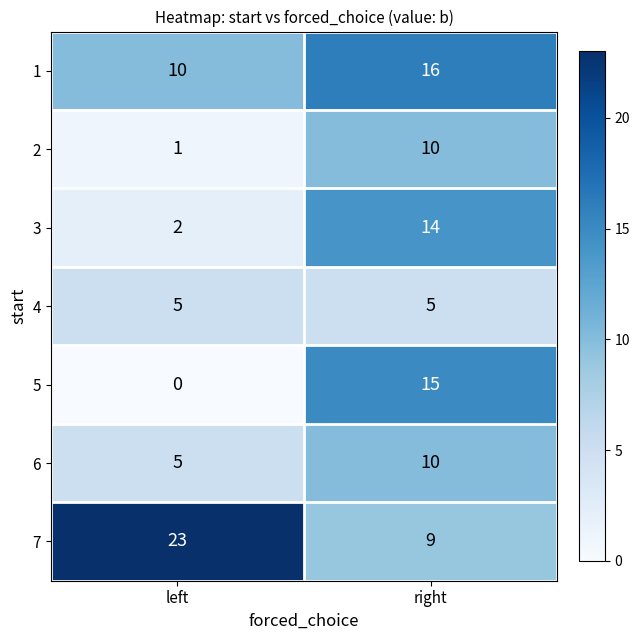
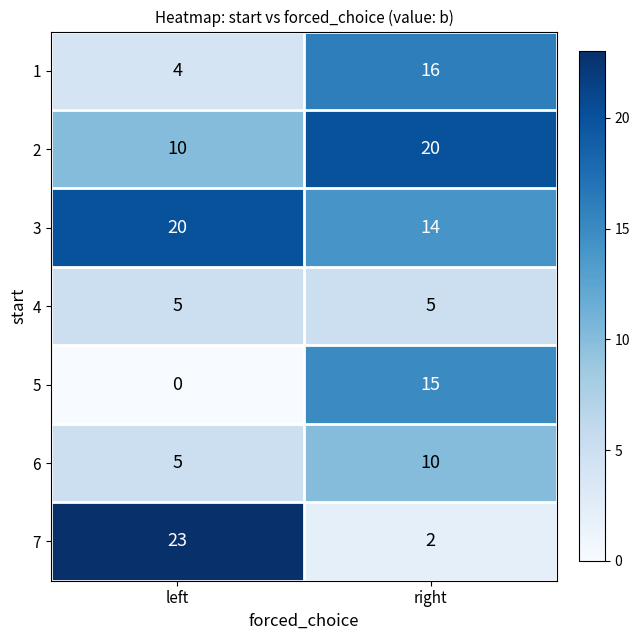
1, left: 10 -> 4
2, left: 1 -> 10
2, right: 10 -> 20
3, left: 2 -> 20
7, right: 9 -> 2
